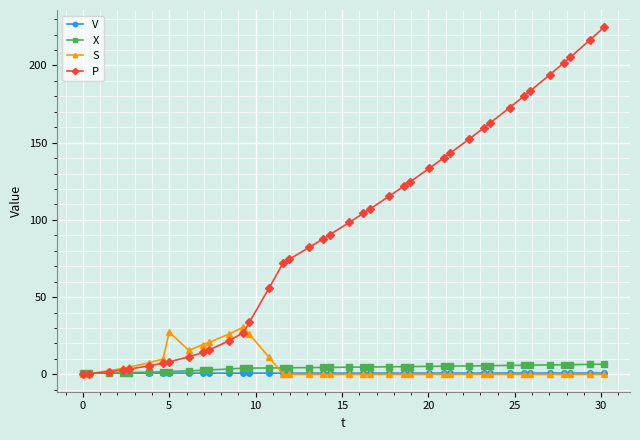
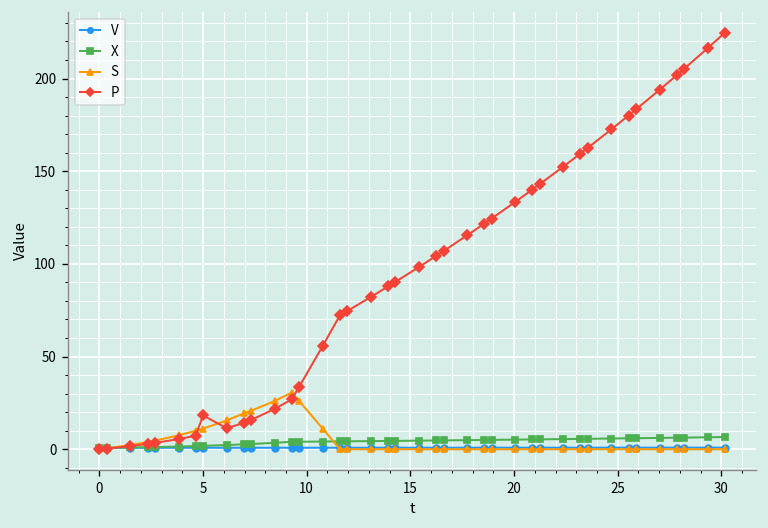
S, 5: 27 -> 11
P, 5: 8 -> 18
